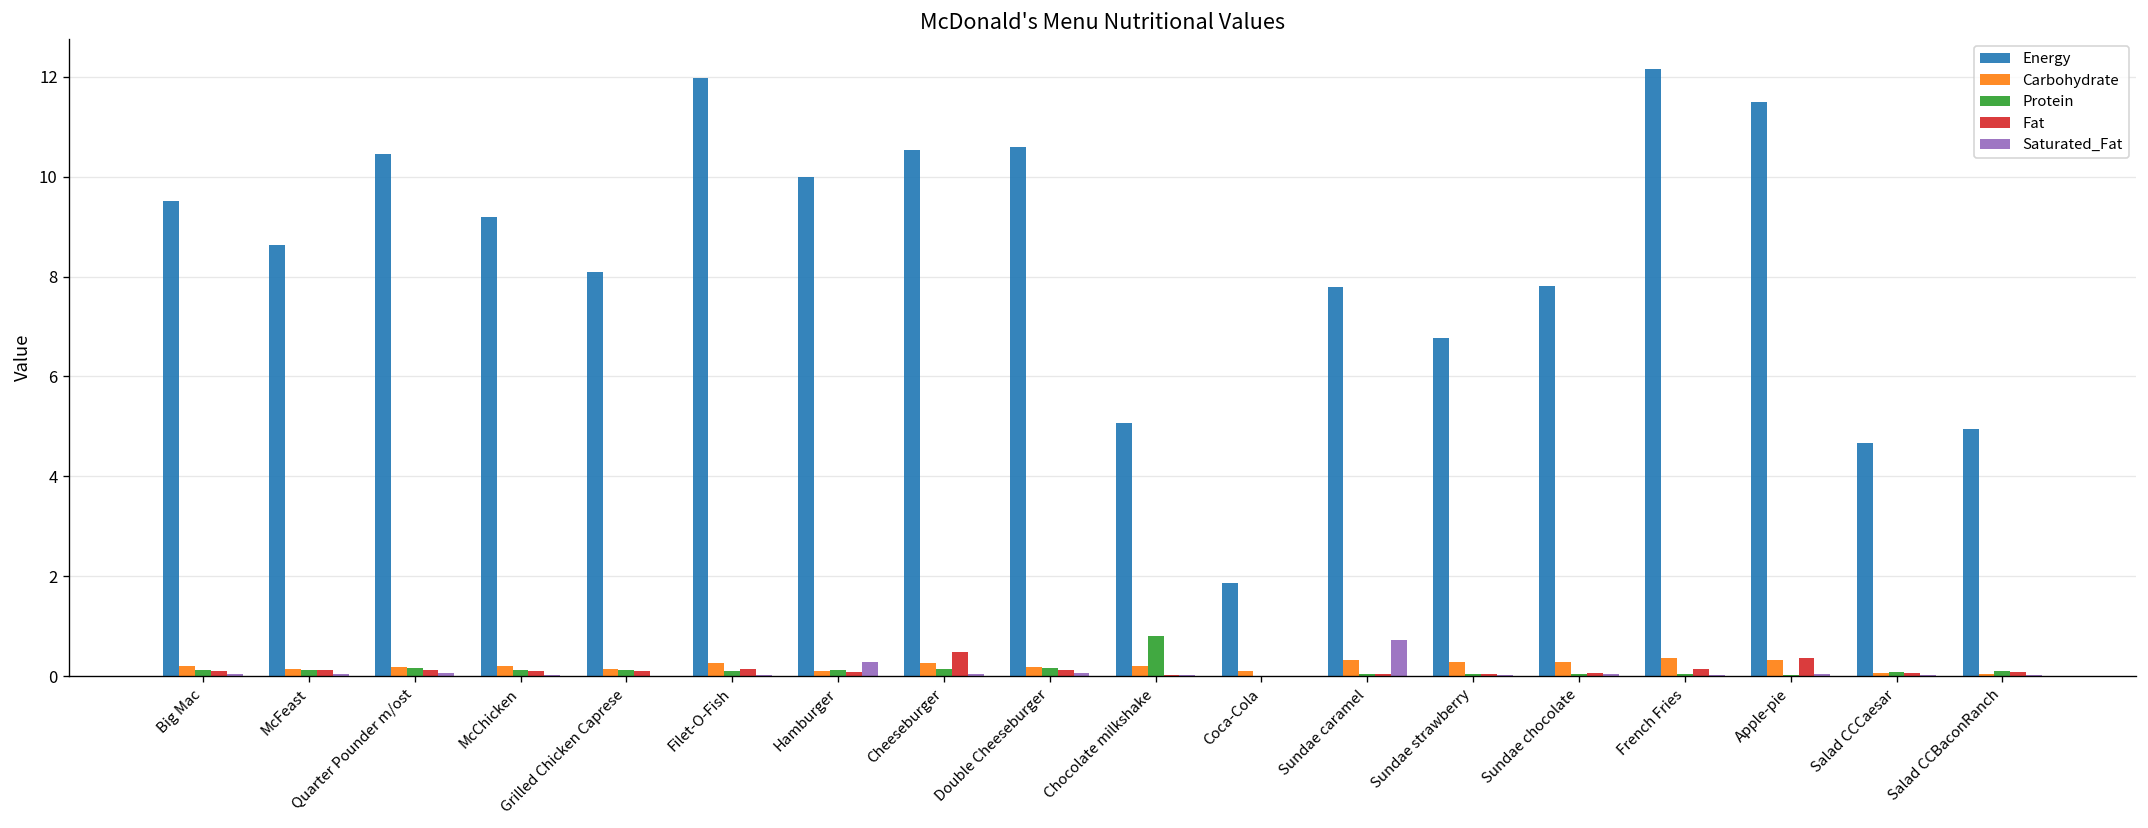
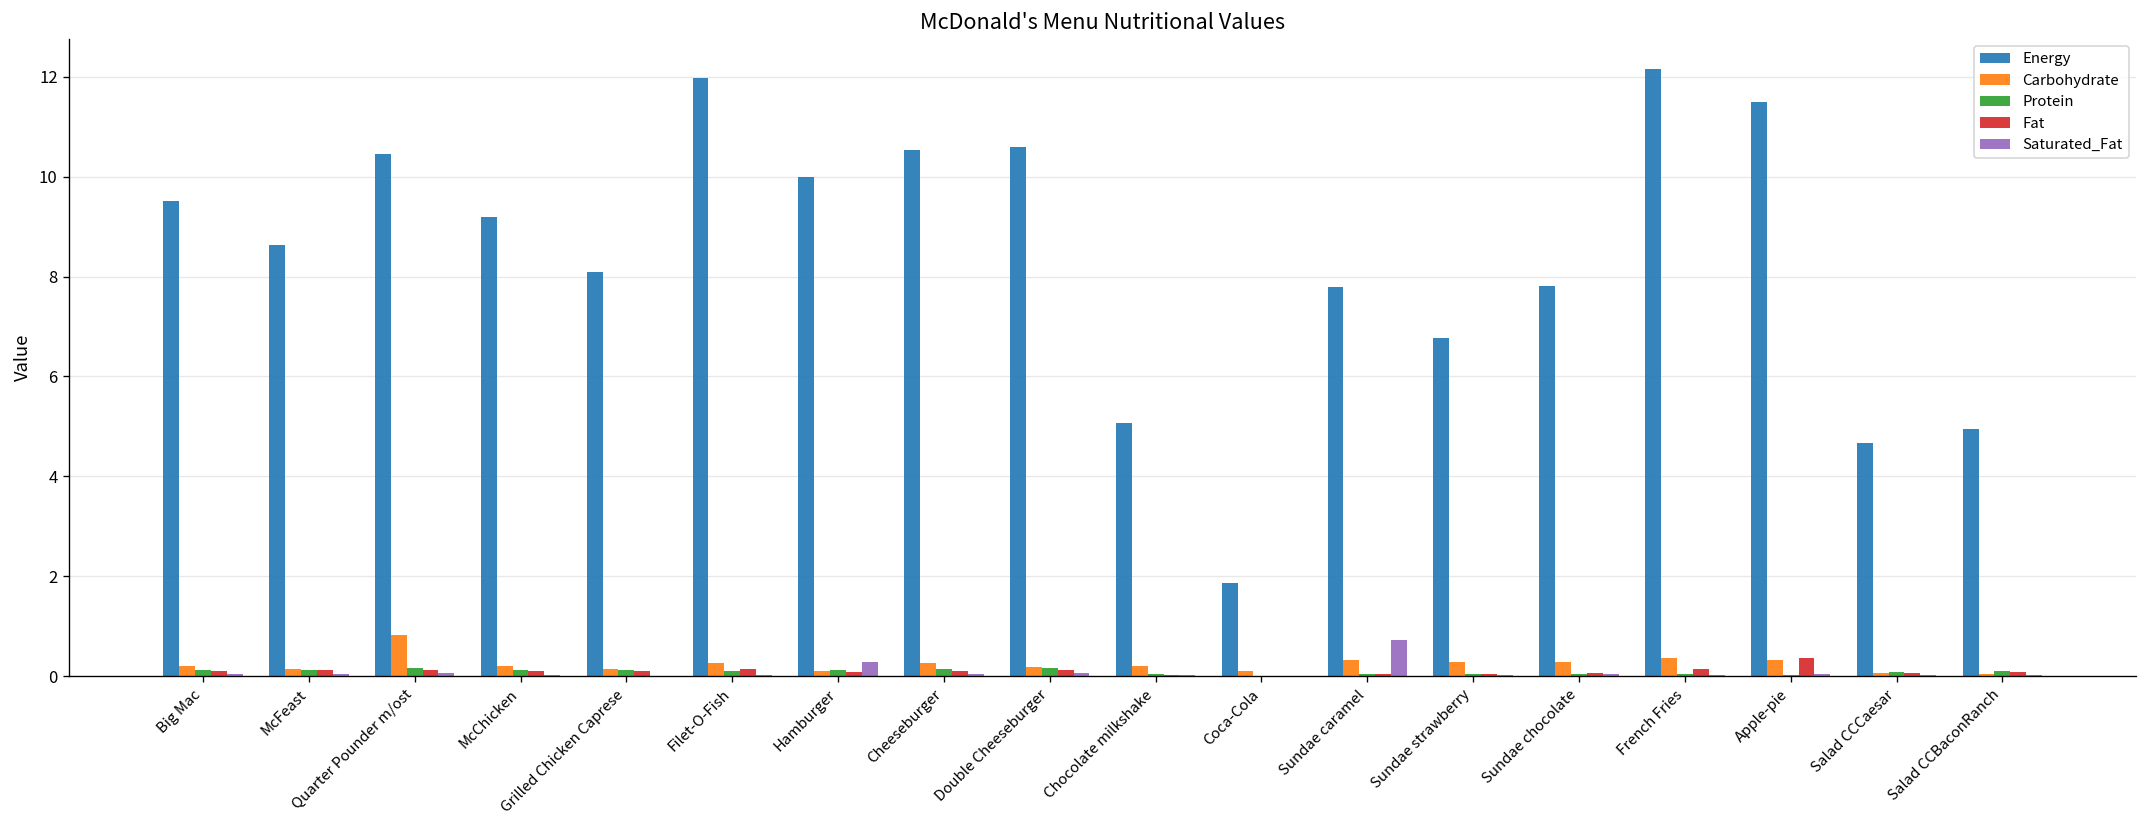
Carbohydrate, Quarter Pounder m/ost: 0.2 -> 0.8
Fat, Cheeseburger: 0.5 -> 0.1
Protein, Chocolate milkshake: 0.8 -> 0.0
